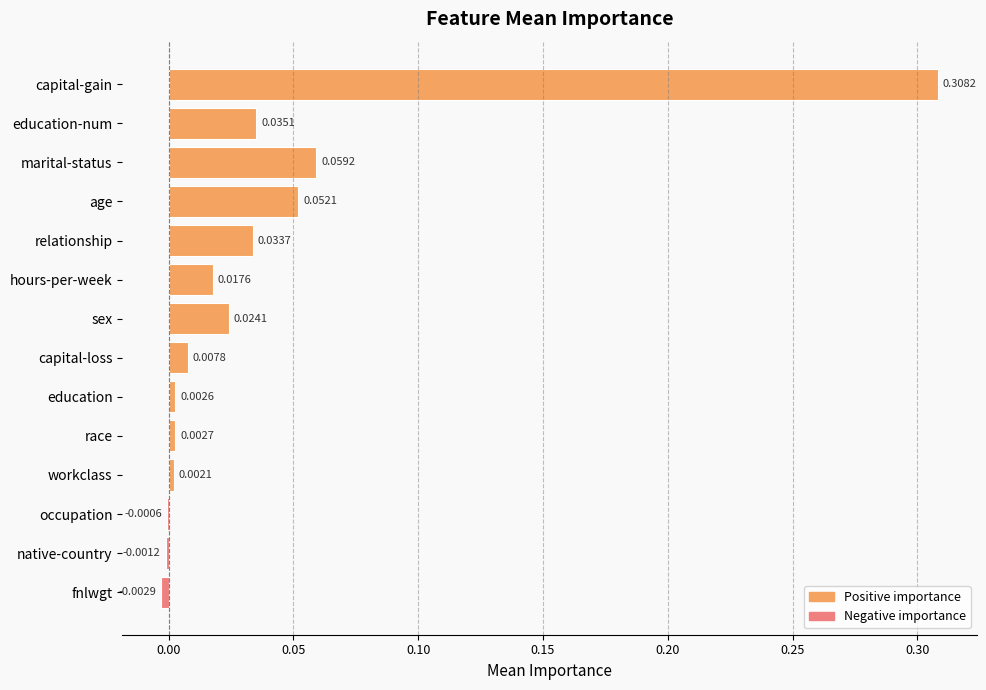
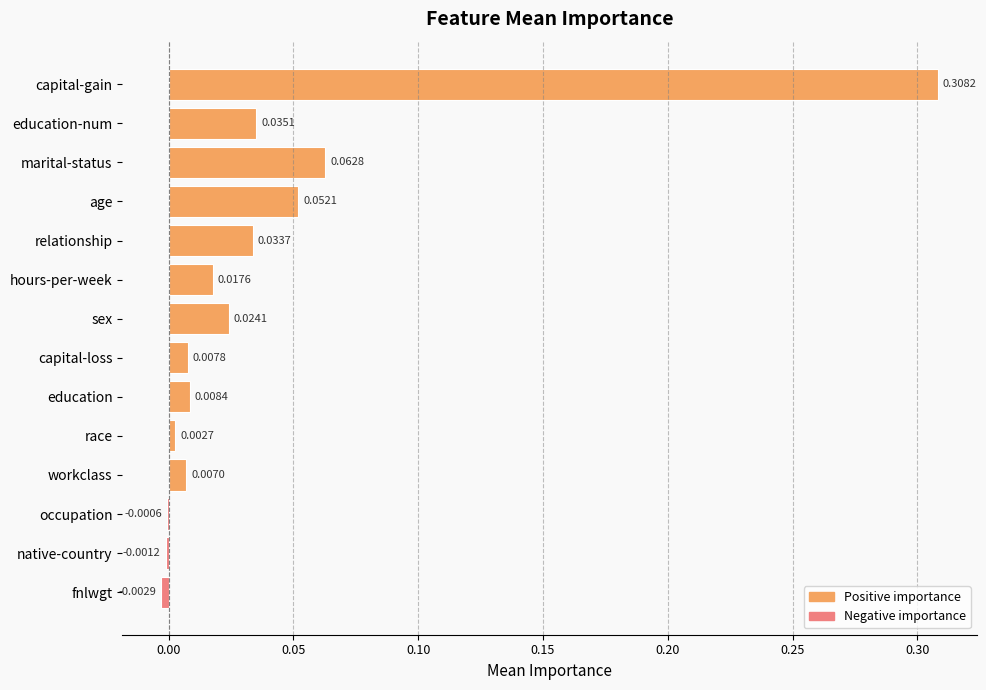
marital-status: 0.0592 -> 0.0628
education: 0.0026 -> 0.0084
workclass: 0.0021 -> 0.0070
